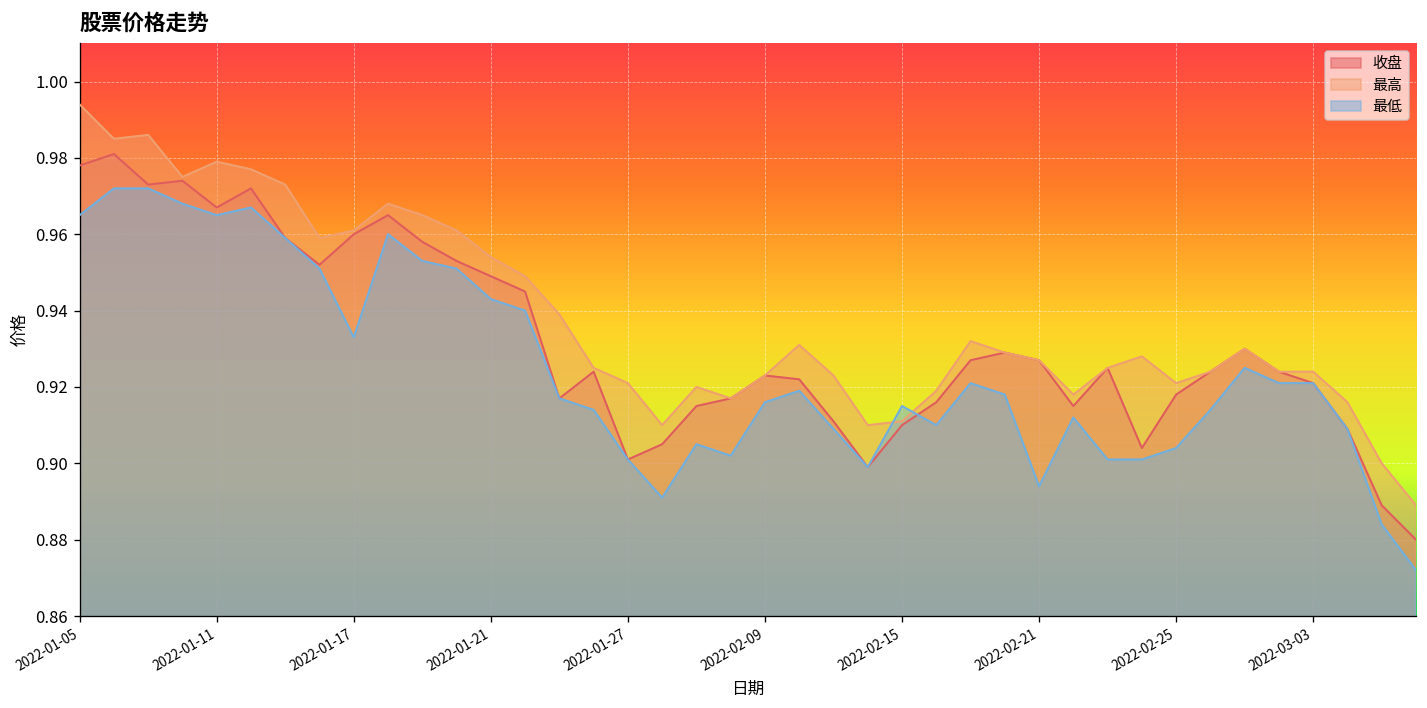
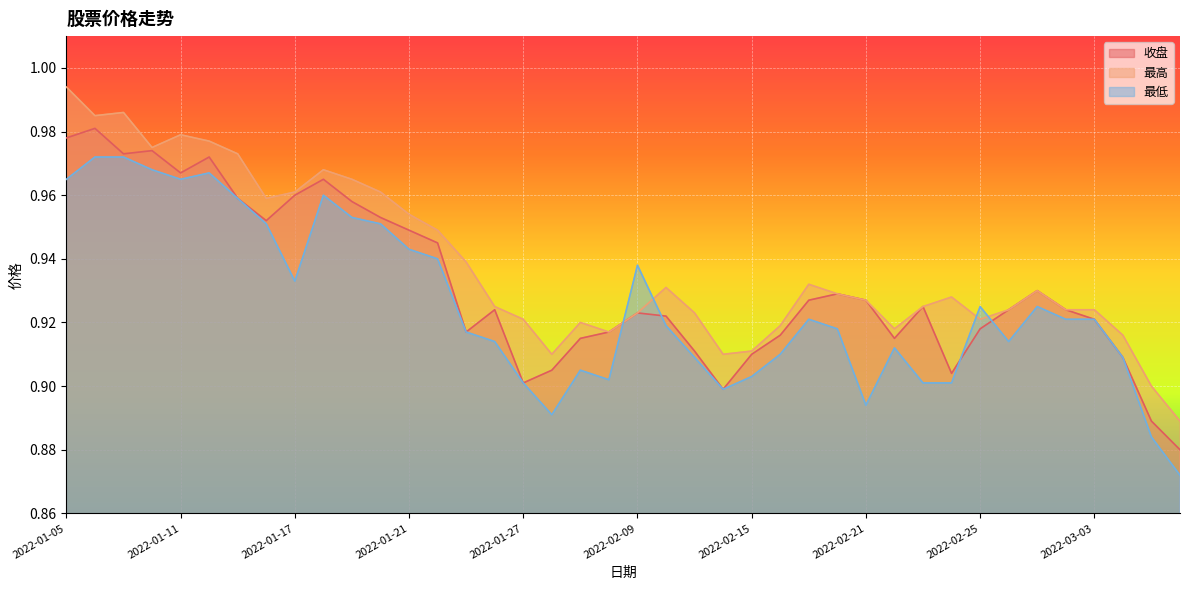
最低, 2022-02-09: 0.916 -> 0.938
最低, 2022-02-15: 0.915 -> 0.903
最低, 2022-02-25: 0.904 -> 0.925
